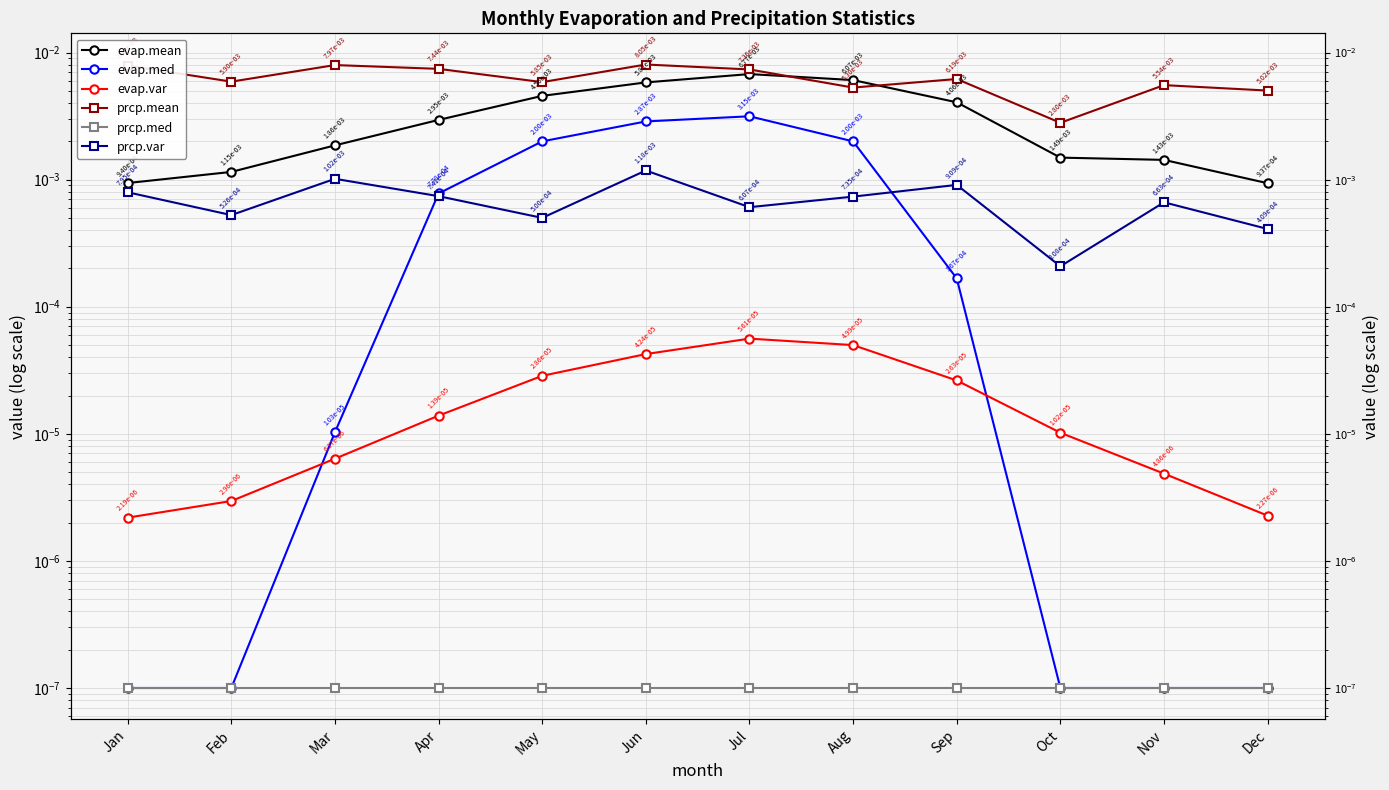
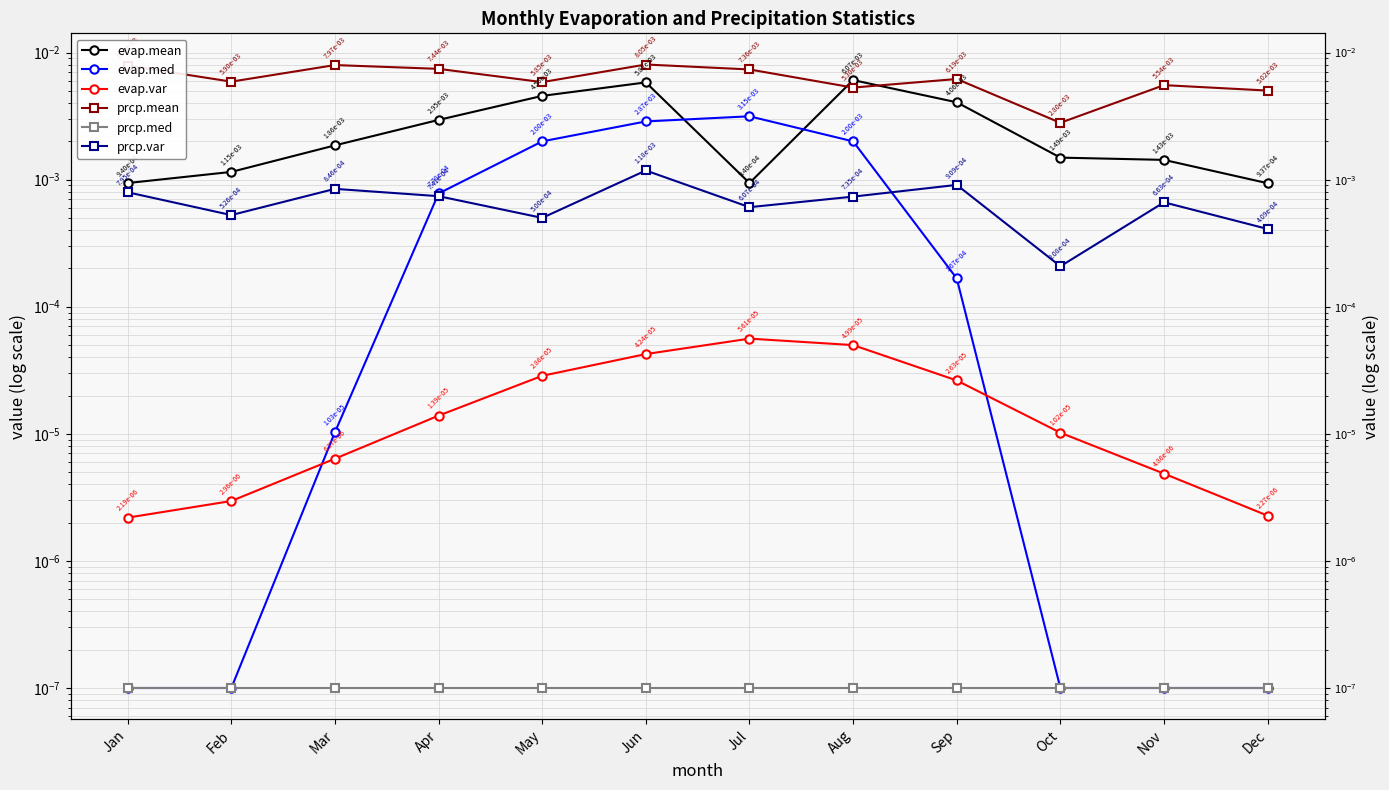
prcp.var, Mar: 1.02e-03 -> 8.46e-04
evap.mean, Jul: 6.77e-03 -> 9.40e-04
